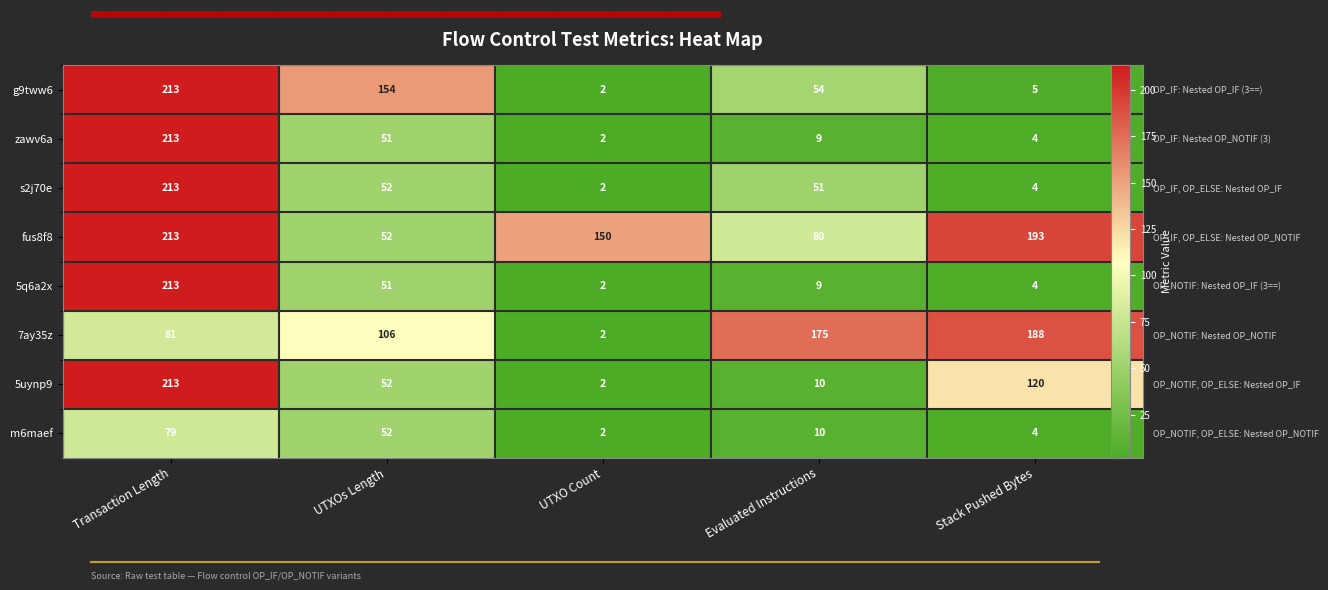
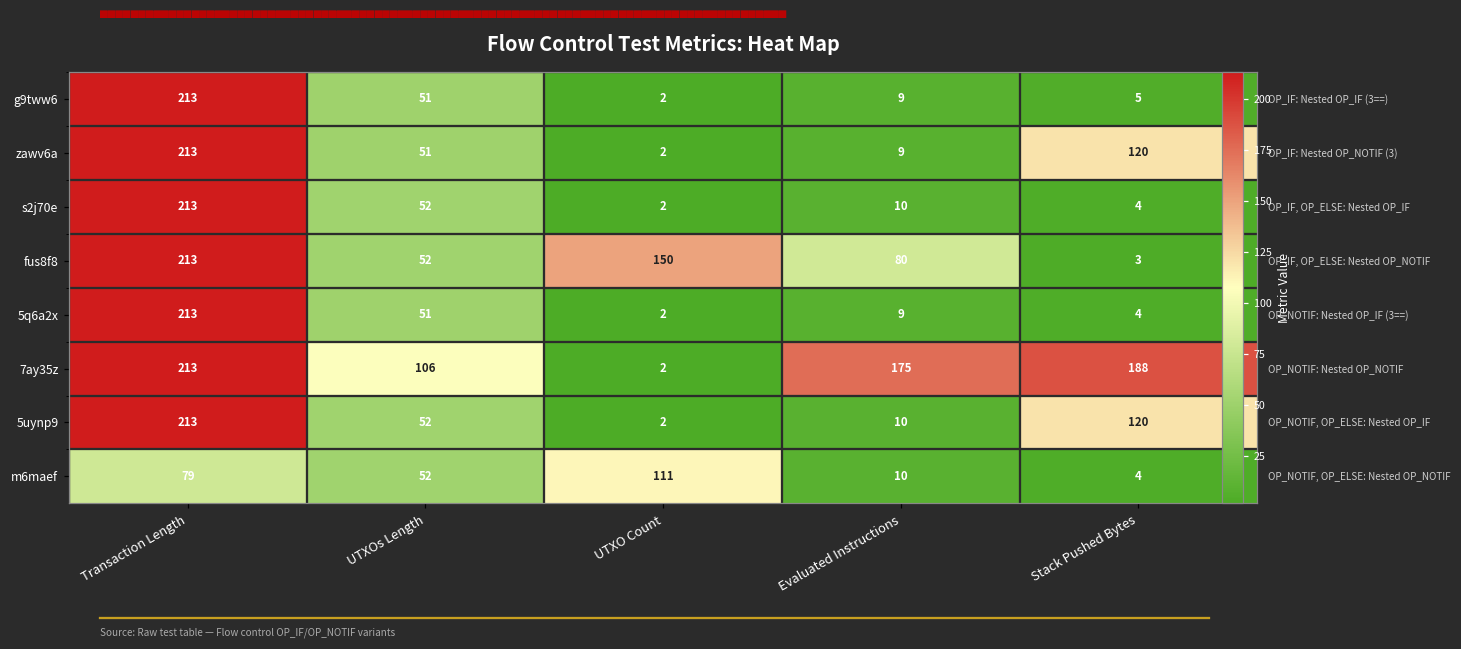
g9tww6, UTXOs Length: 154 -> 51
g9tww6, Evaluated Instructions: 54 -> 9
zawv6a, Stack Pushed Bytes: 4 -> 120
s2j70e, Evaluated Instructions: 51 -> 10
fus8f8, Stack Pushed Bytes: 193 -> 3
7ay35z, Transaction Length: 81 -> 213
m6maef, UTXO Count: 2 -> 111
